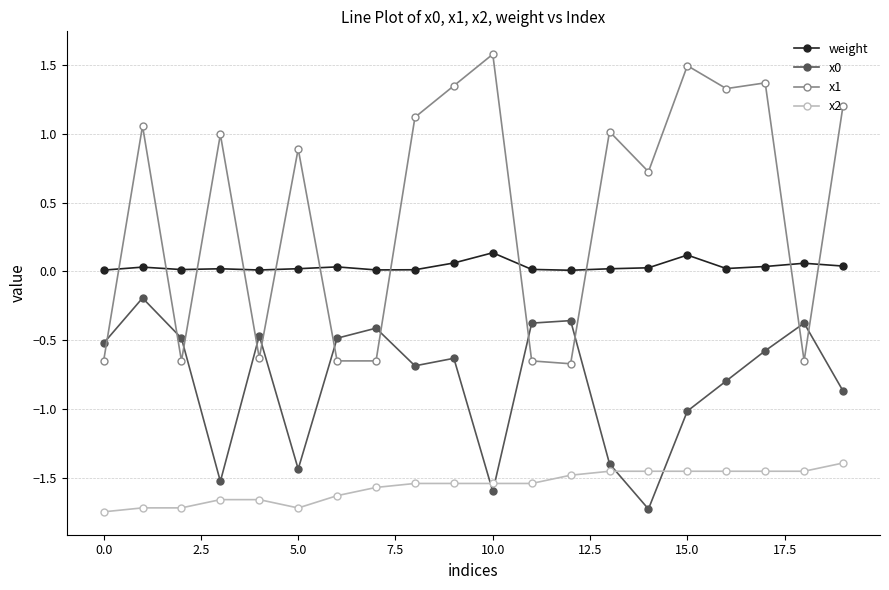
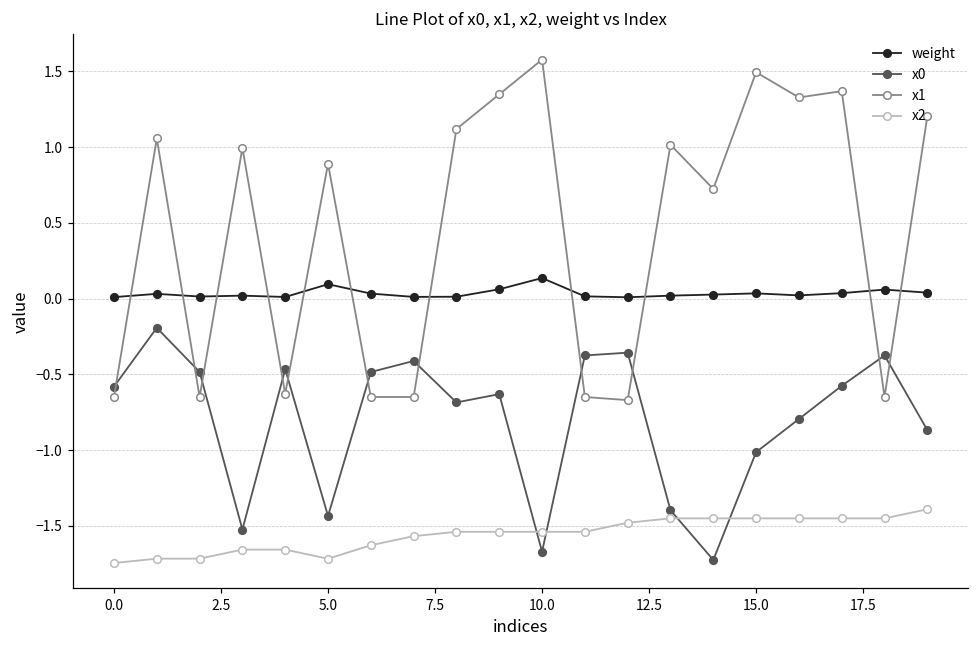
x0, 0.0: -0.52 -> -0.58
weight, 5.0: 0.02 -> 0.10
x0, 10.0: -1.60 -> -1.67
weight, 15.0: 0.12 -> 0.03
